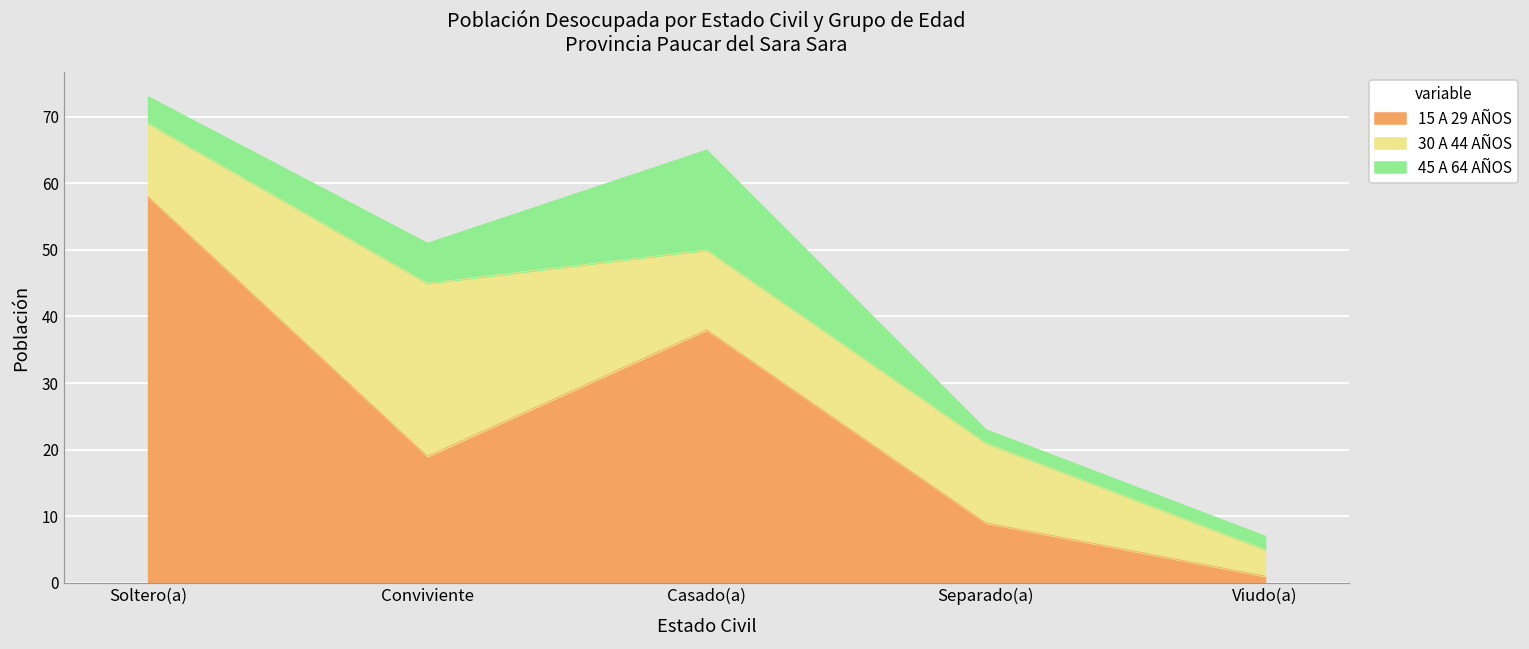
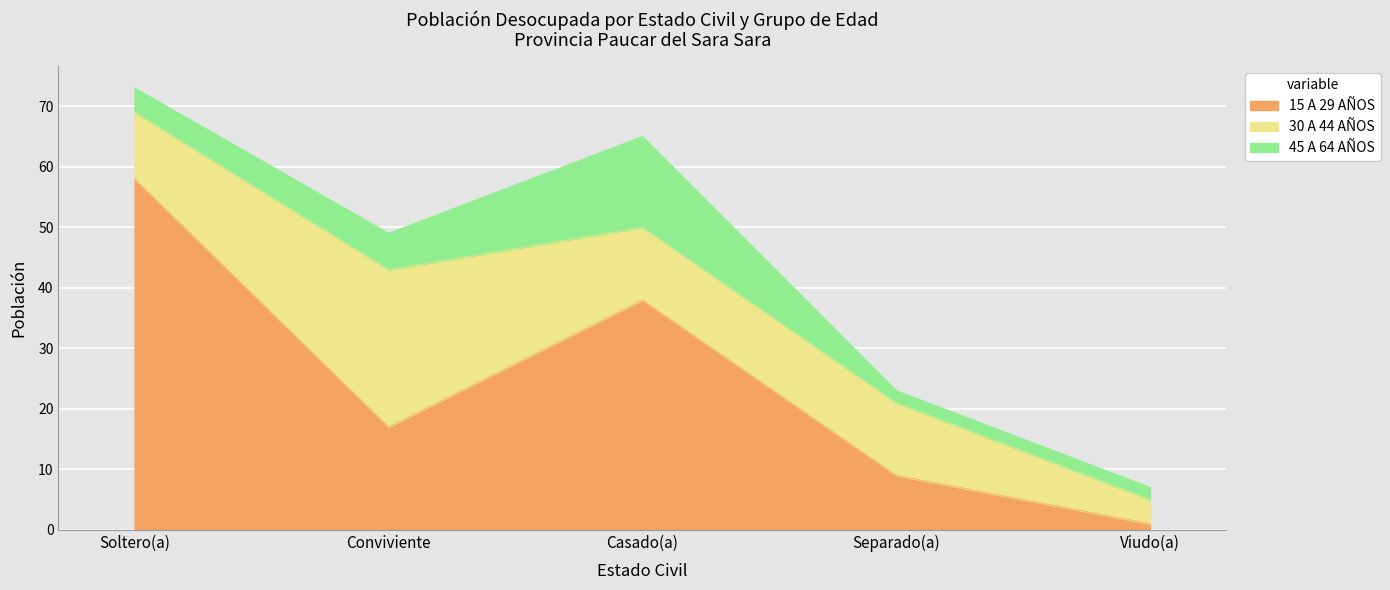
15 A 29 AÑOS, Conviviente: 19 -> 17
